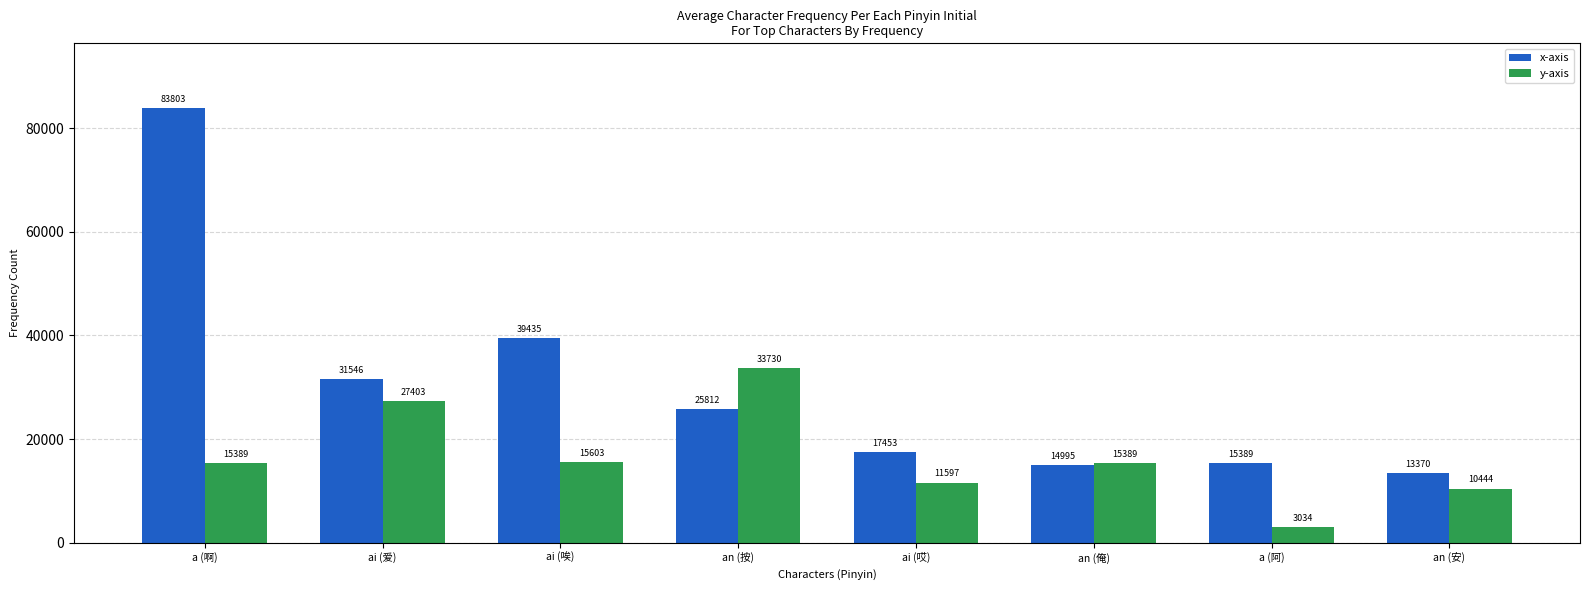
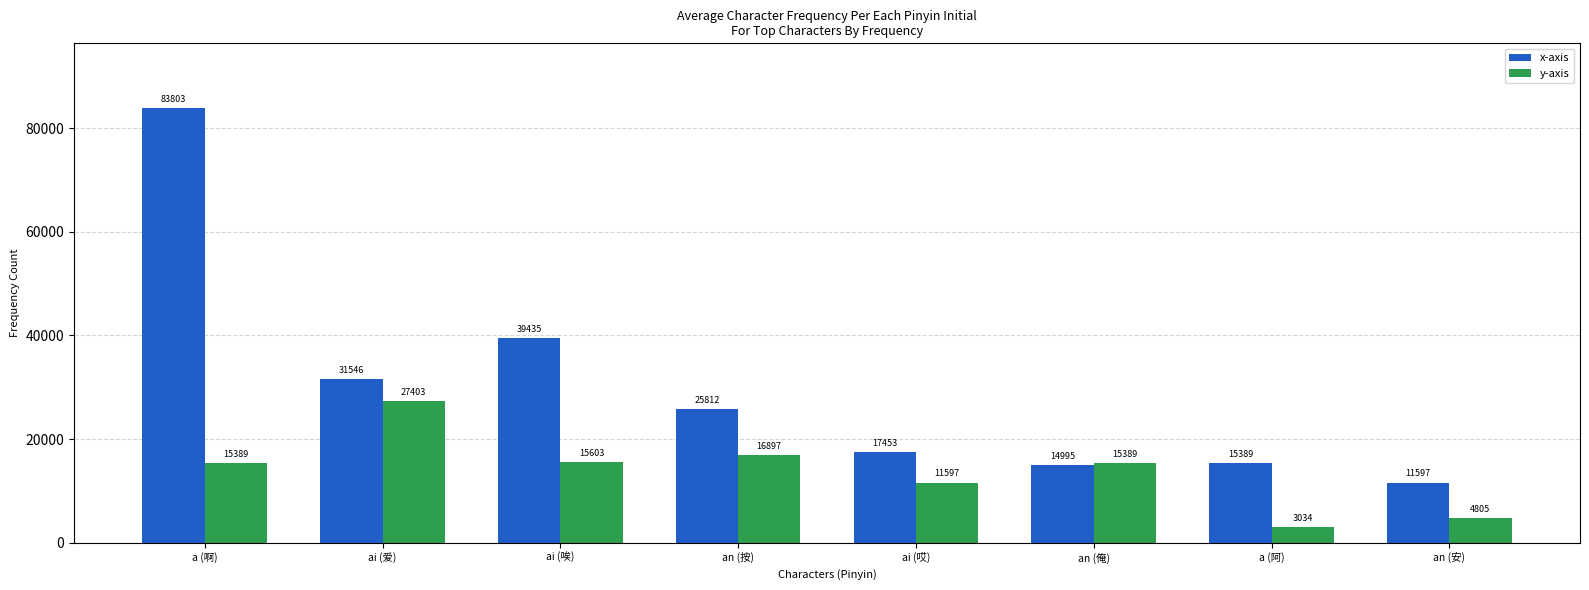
y-axis, an (按): 33730 -> 16897
x-axis, an (安): 13370 -> 11597
y-axis, an (安): 10444 -> 4805
